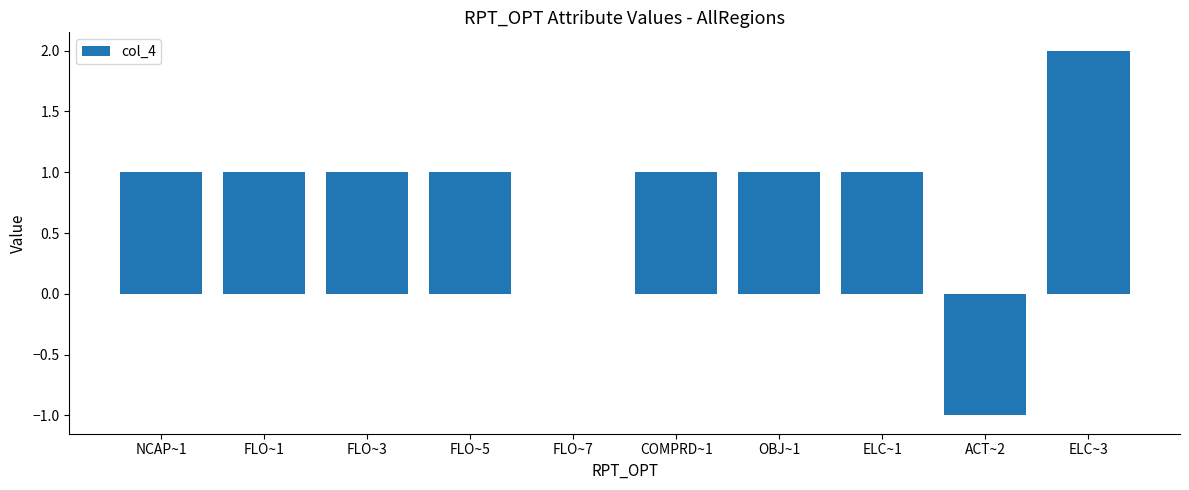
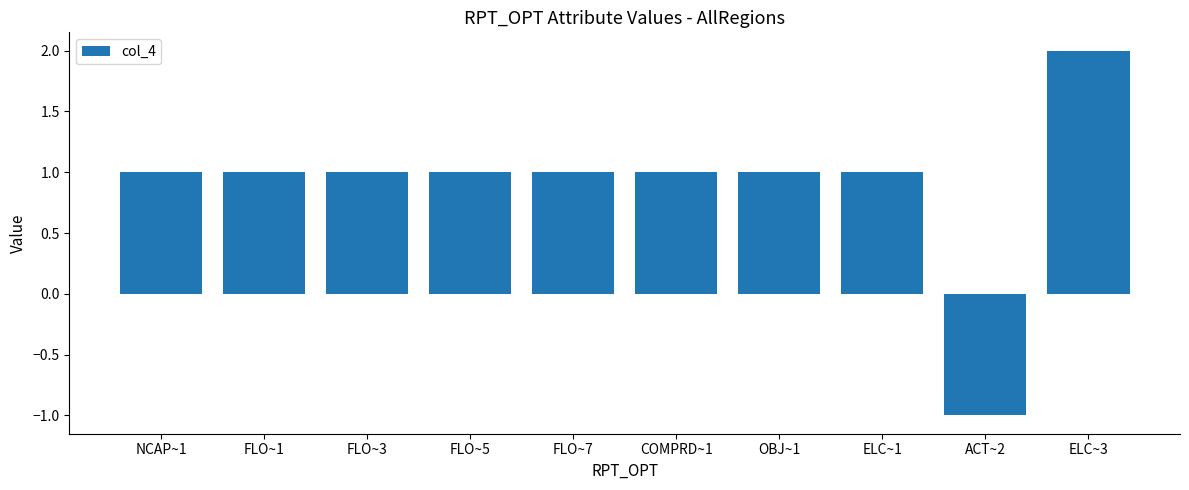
FLO~7: 0 -> 1
